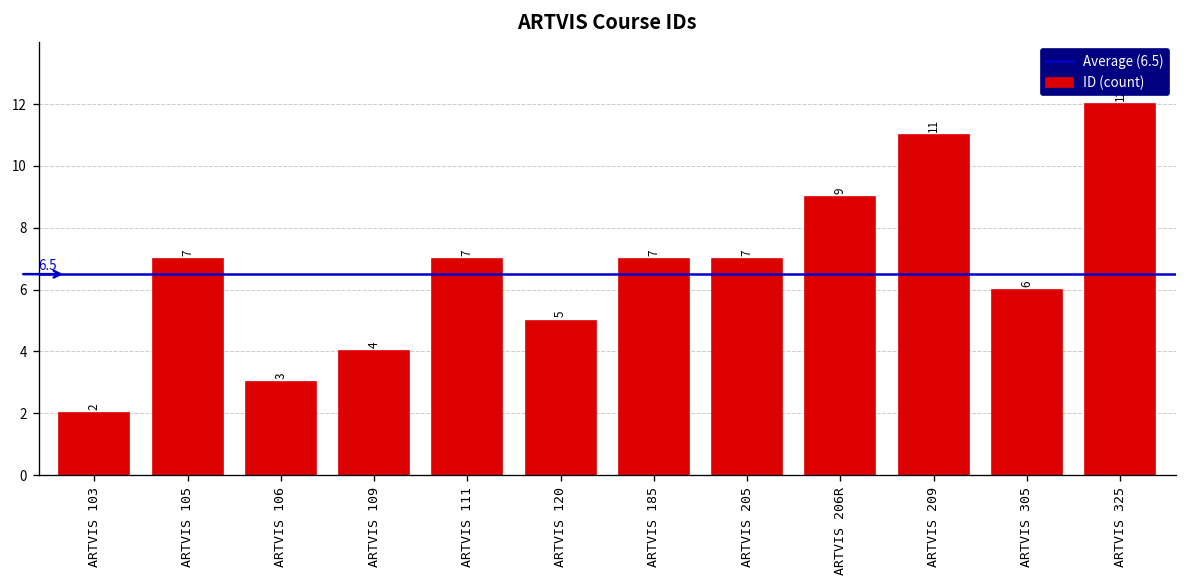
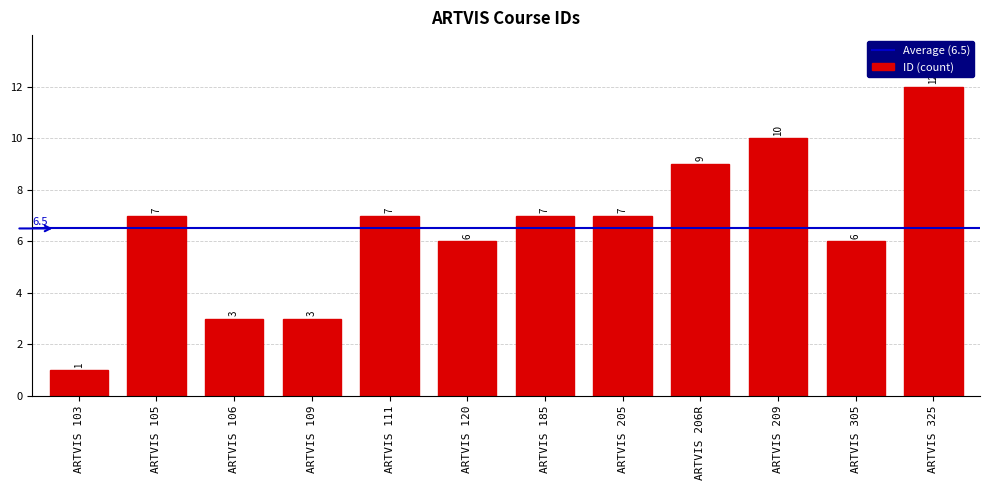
ARTVIS 103: 2 -> 1
ARTVIS 109: 4 -> 3
ARTVIS 120: 5 -> 6
ARTVIS 209: 11 -> 10
